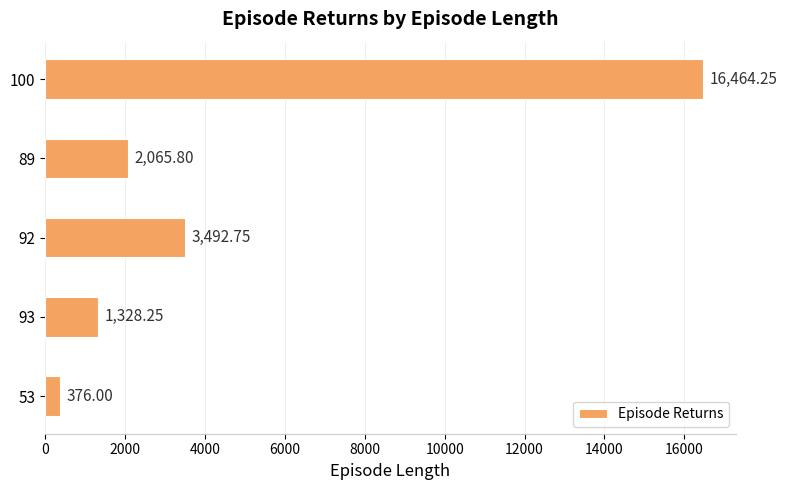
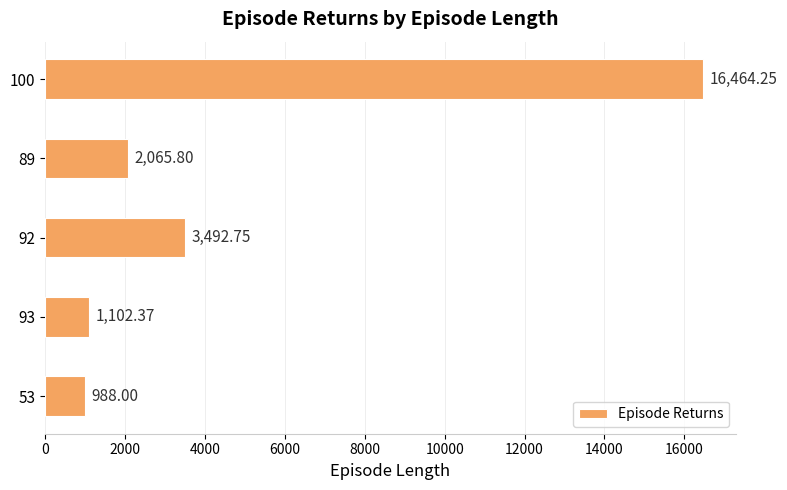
93: 1,328.25 -> 1,102.37
53: 376.00 -> 988.00
